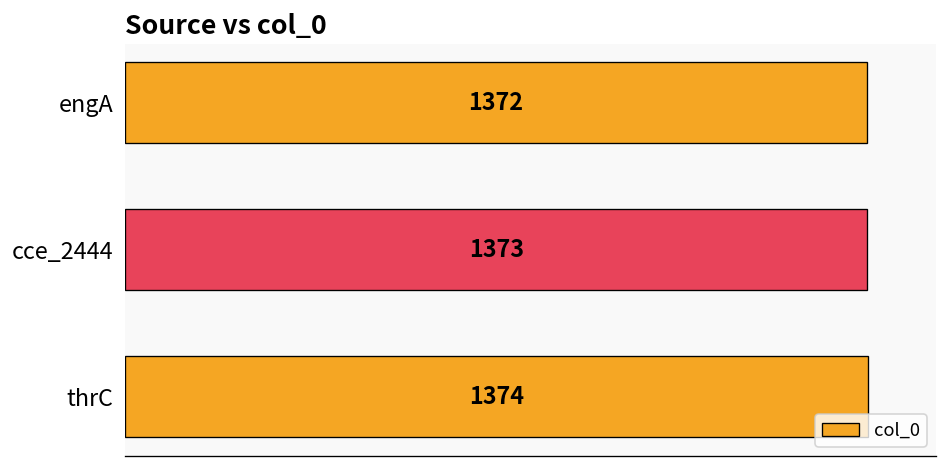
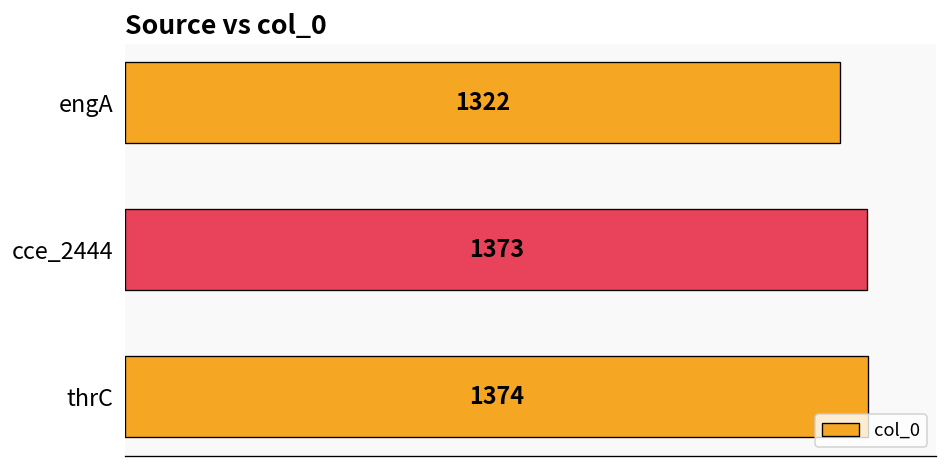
engA: 1372 -> 1322
